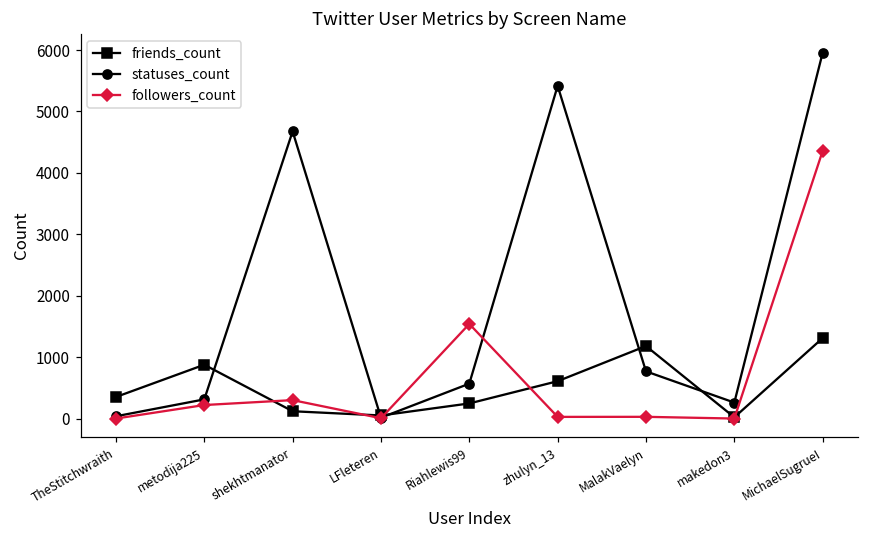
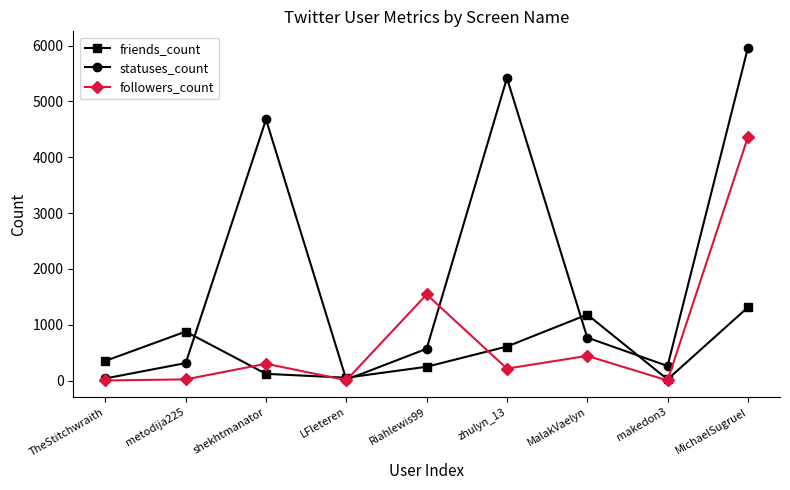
followers_count, metodija225: 200 -> 0
followers_count, zhulyn_13: 0 -> 200
followers_count, MalakVaelyn: 0 -> 400
